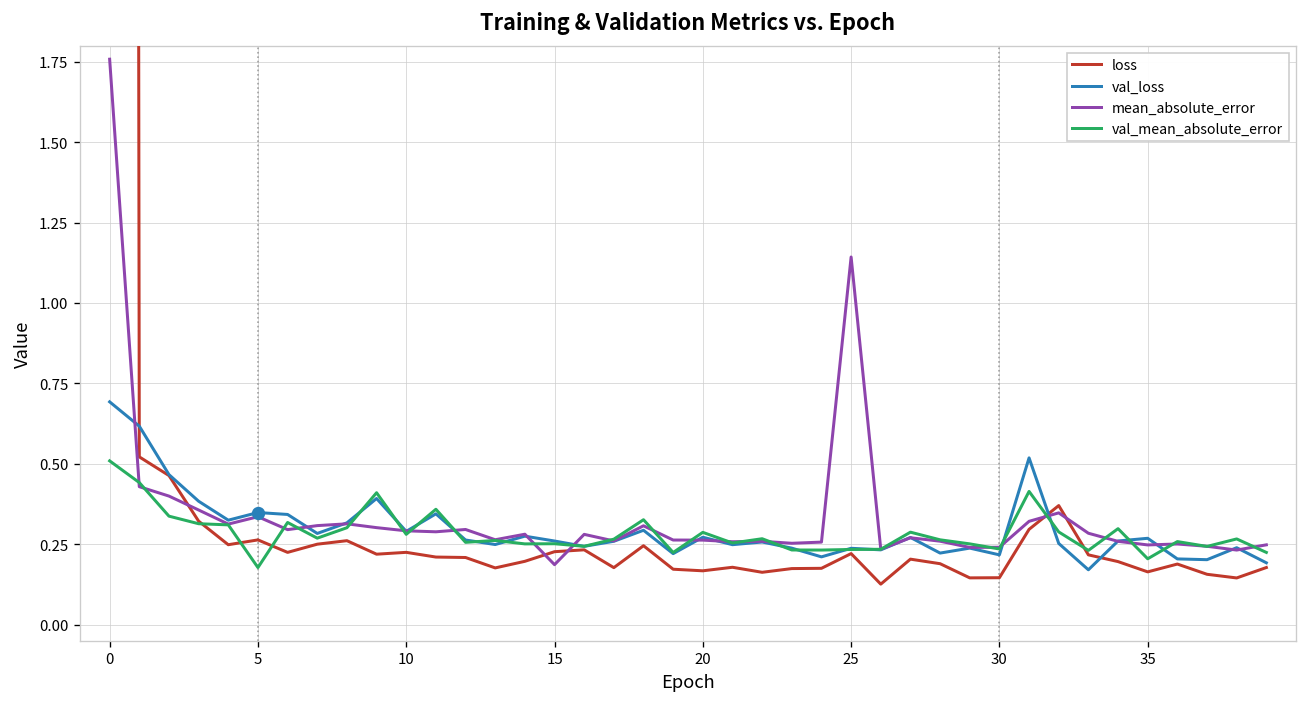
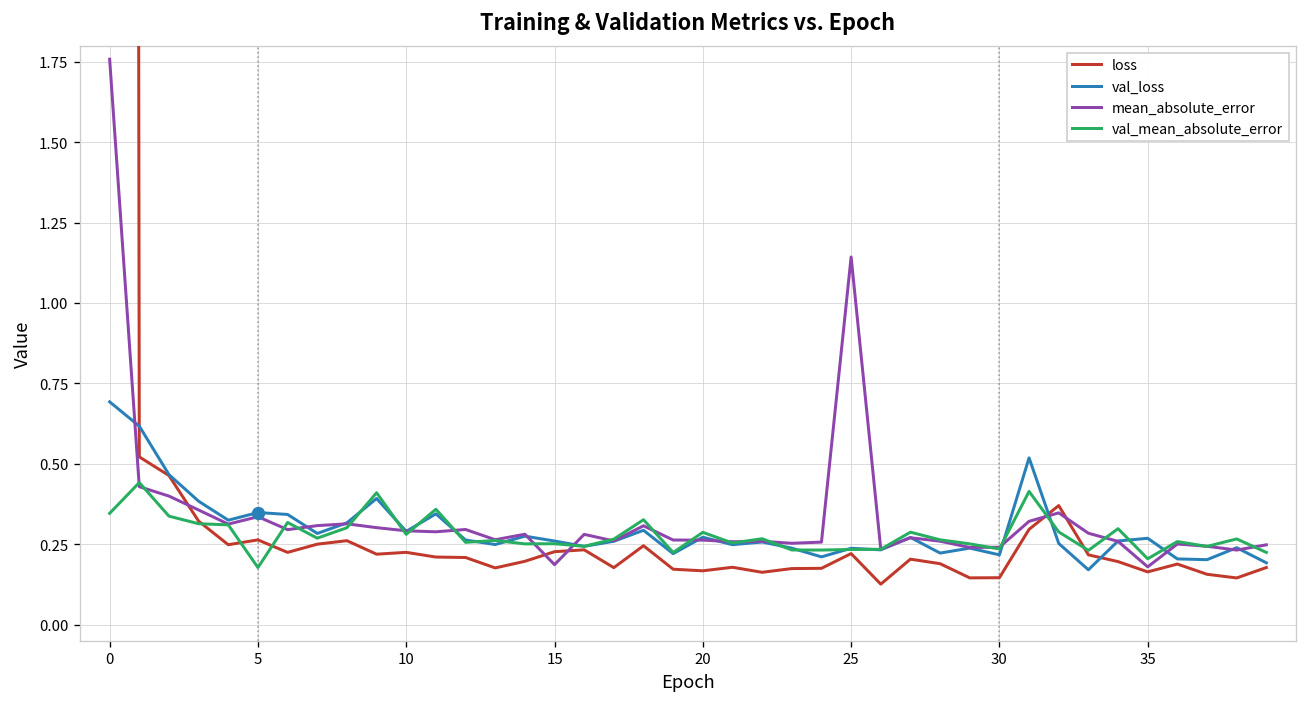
val_mean_absolute_error, 0: 0.51 -> 0.35
mean_absolute_error, 35: 0.25 -> 0.18
